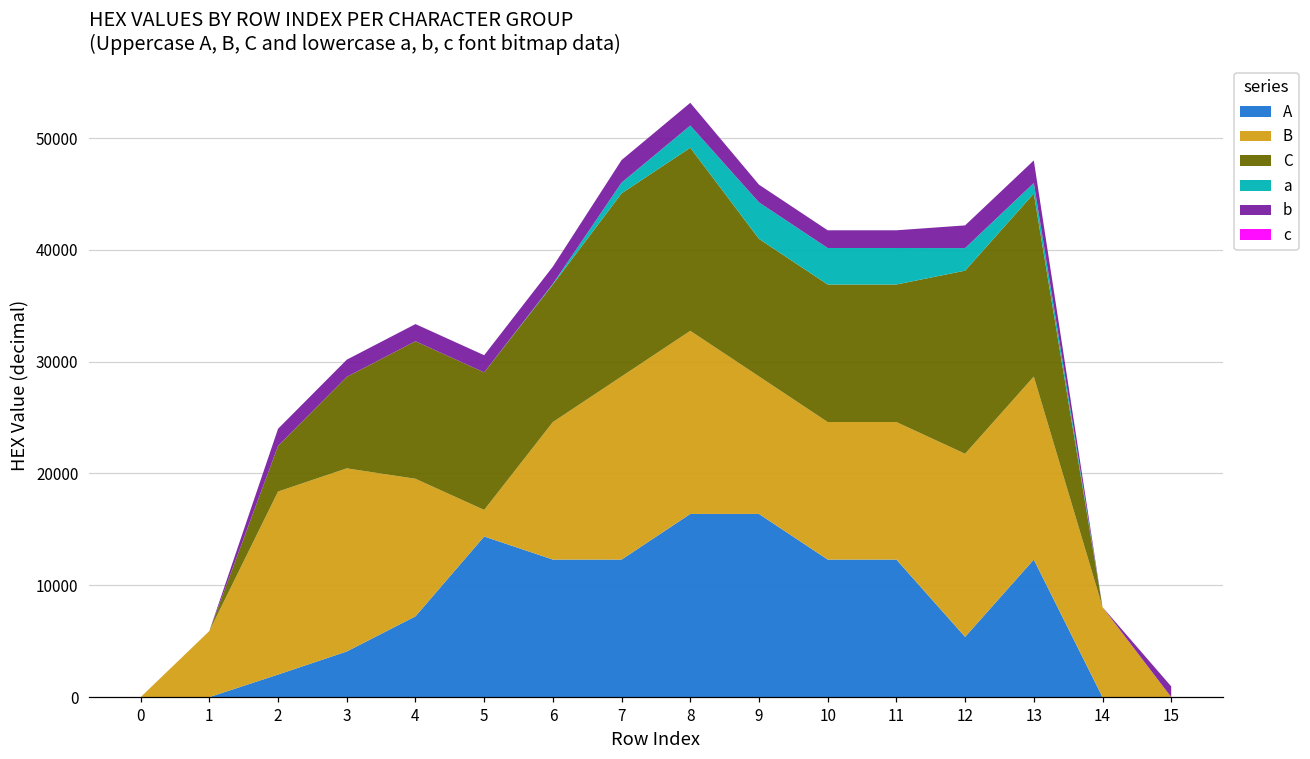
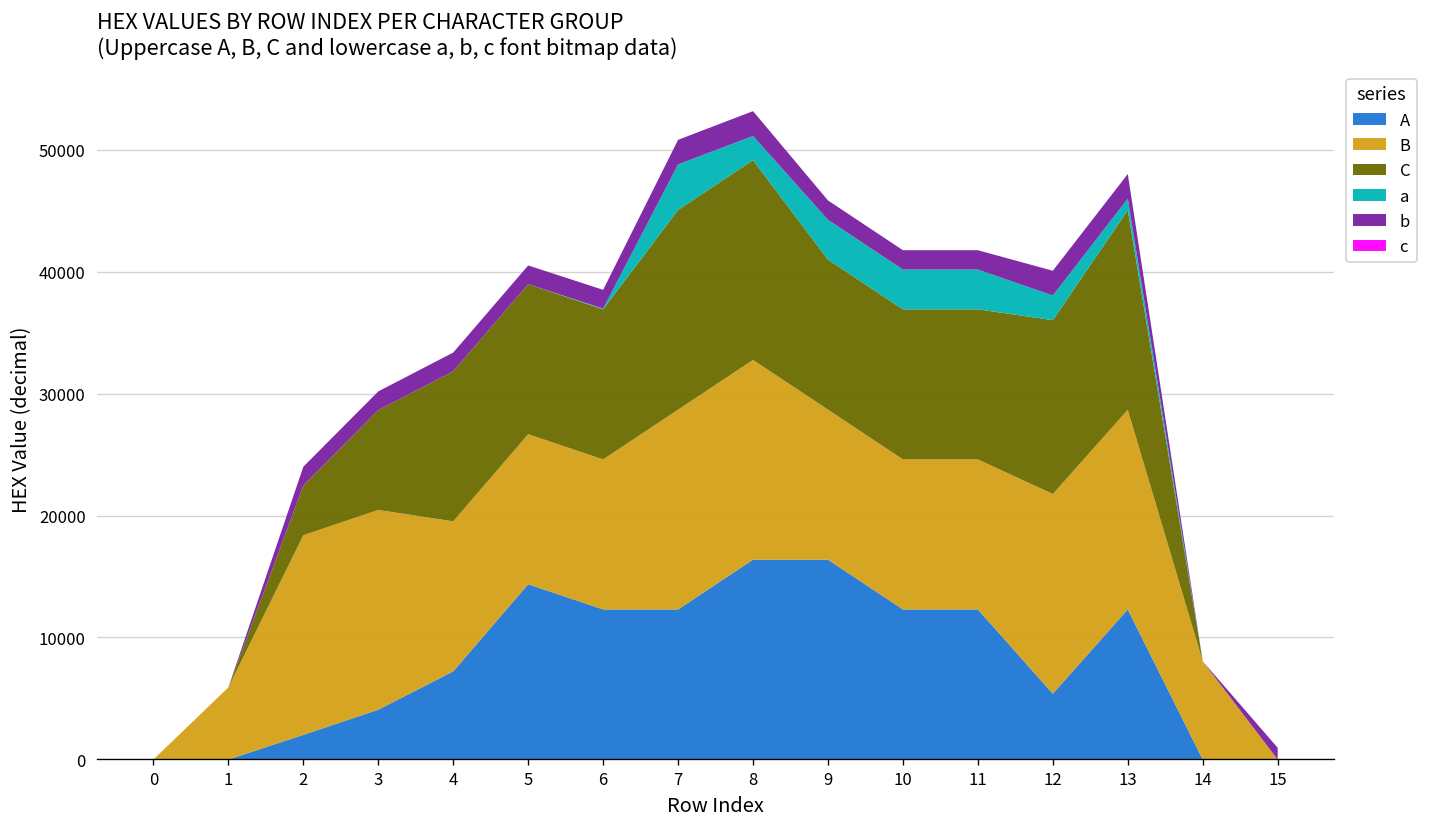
B, 5: 2400 -> 12300
a, 7: 1000 -> 3700
C, 12: 16400 -> 14300
